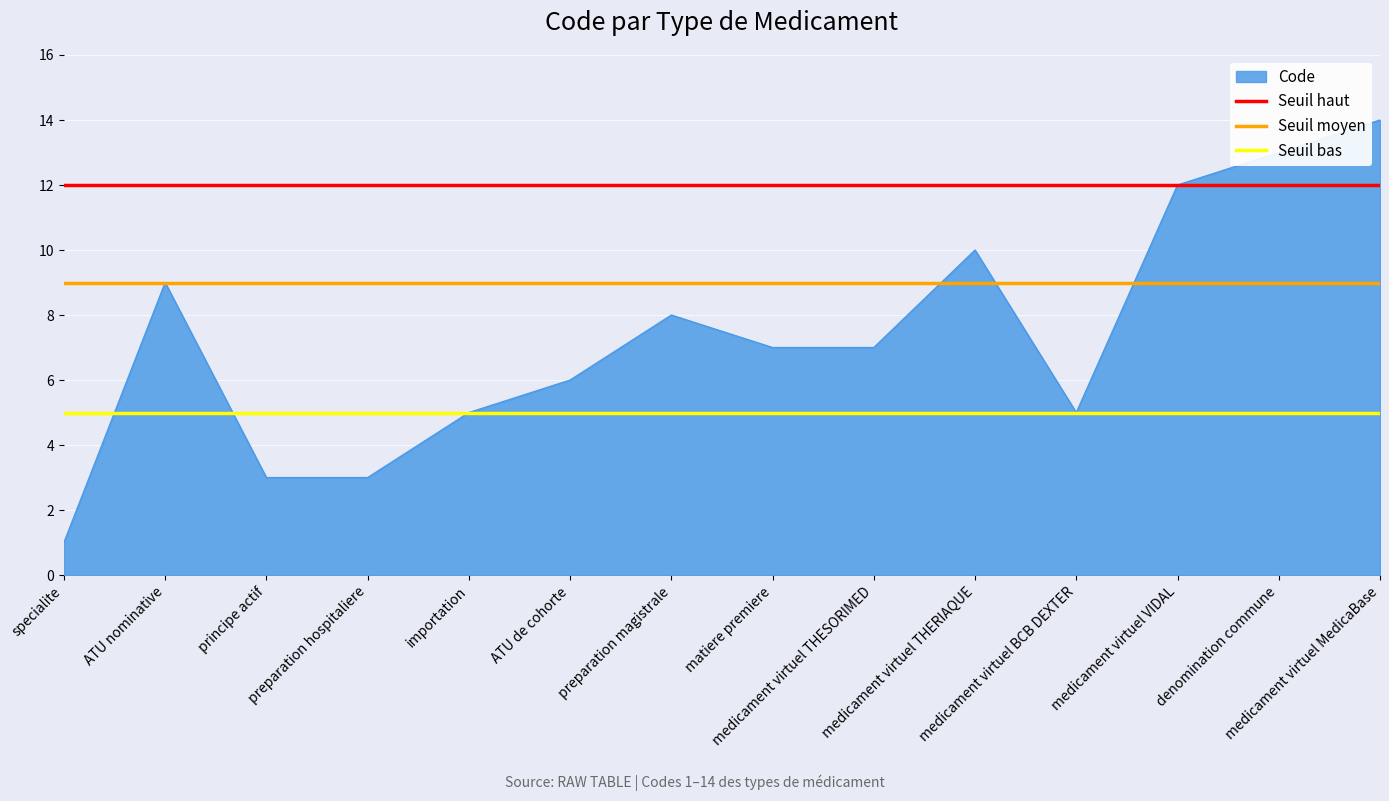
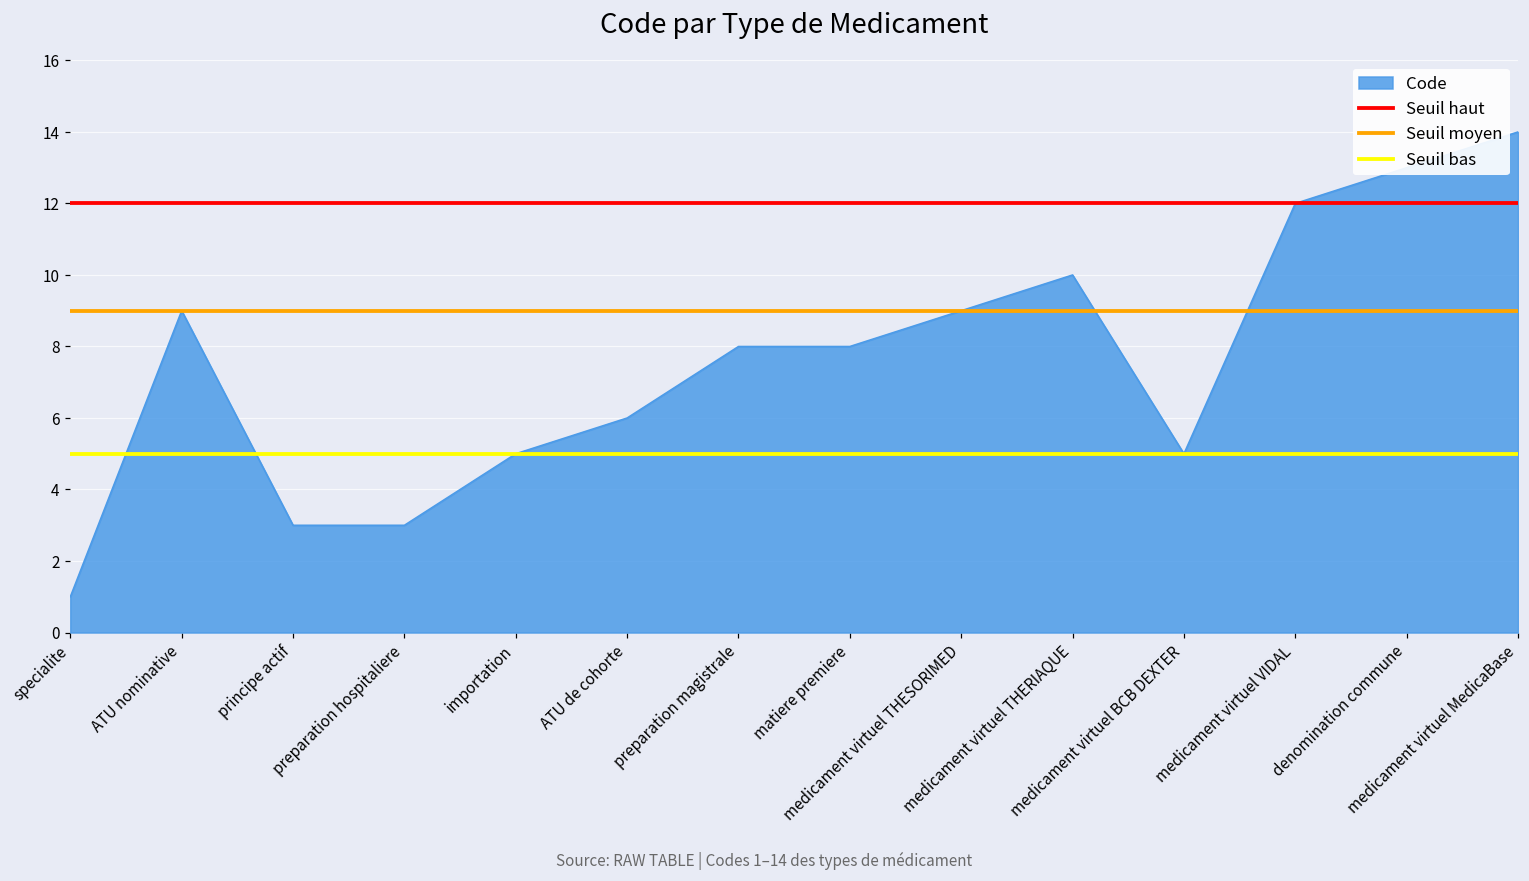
matiere premiere: 7 -> 8
medicament virtuel THESORIMED: 7 -> 9
